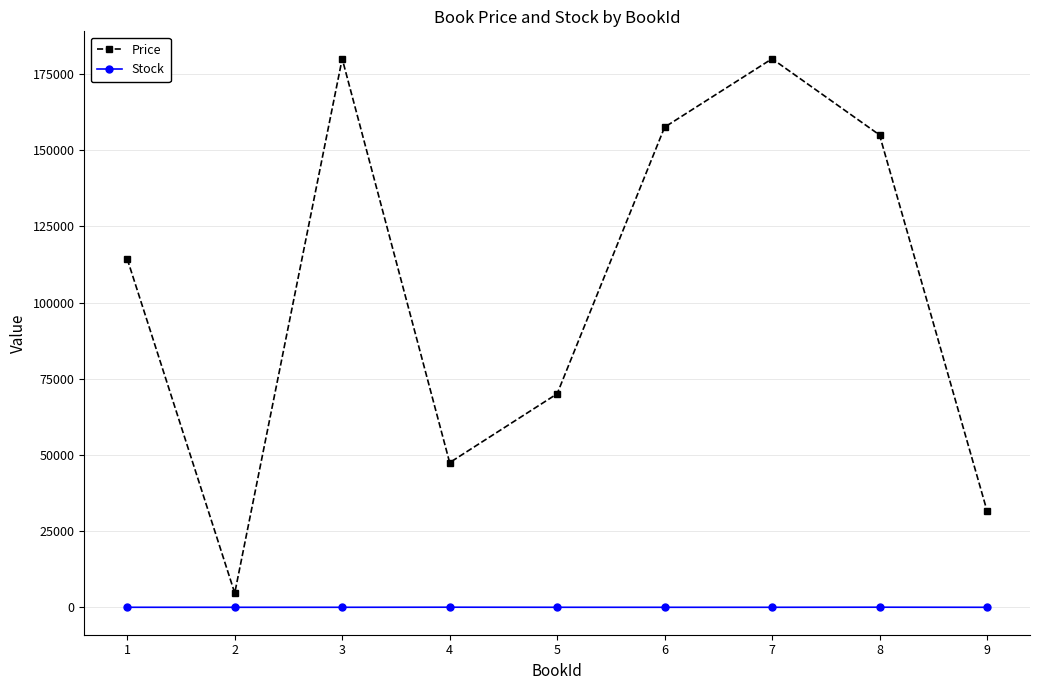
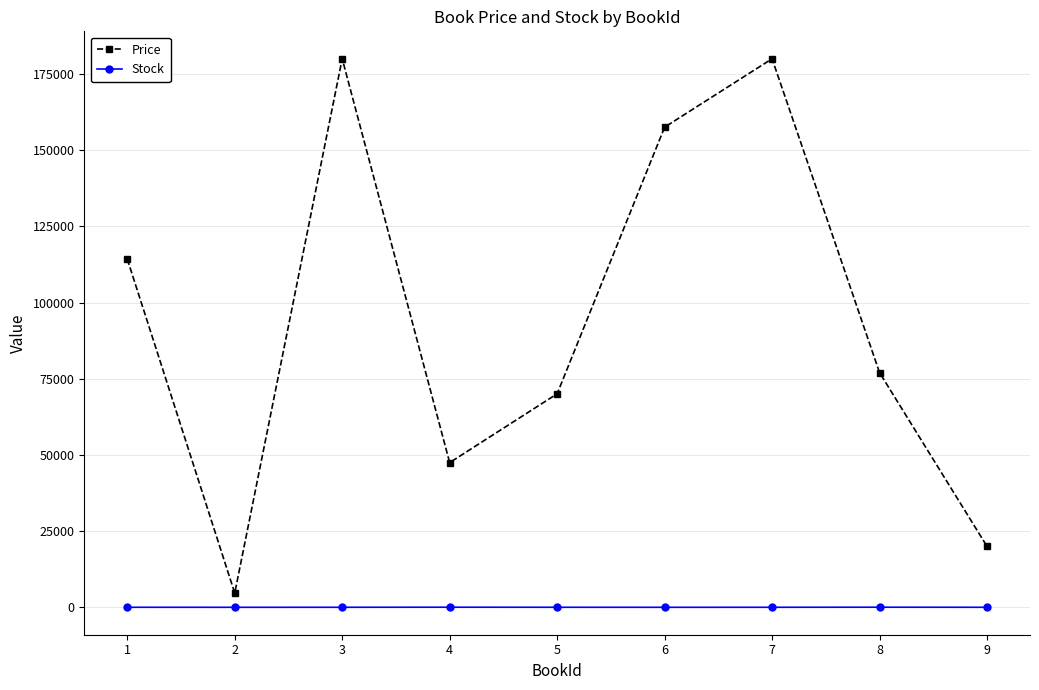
Price, 8: 155000 -> 77000
Price, 9: 32000 -> 20000
